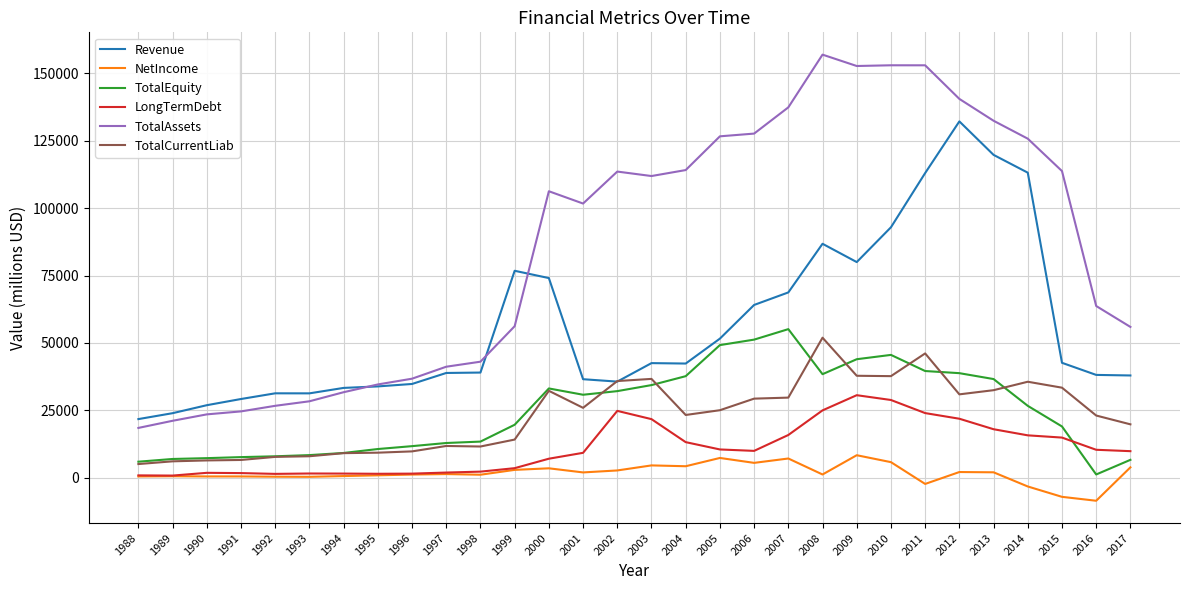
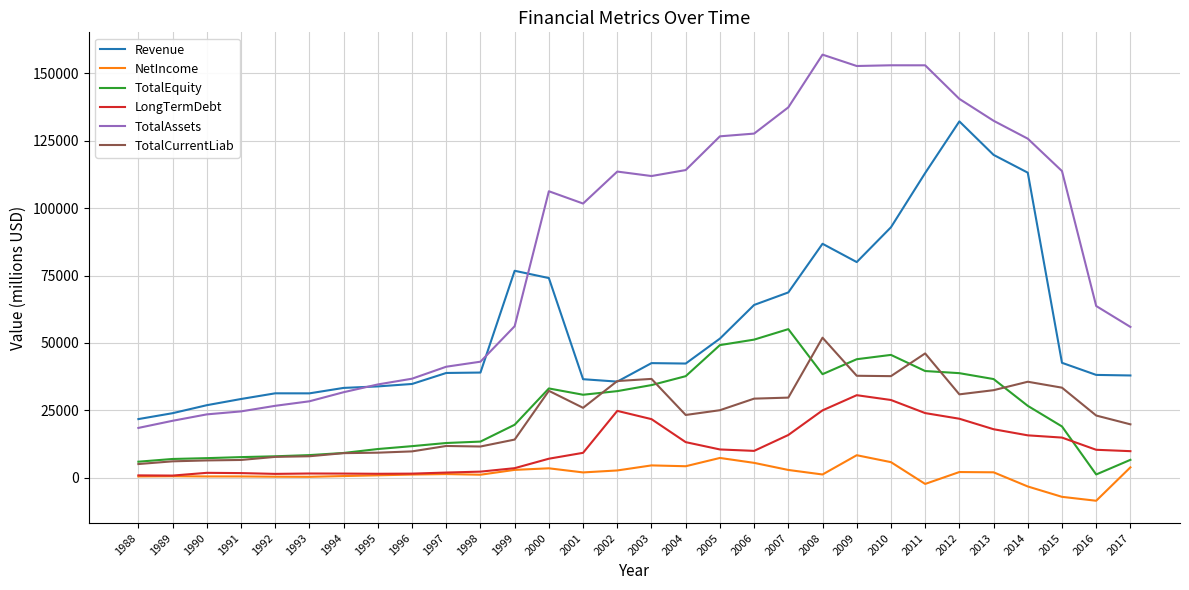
NetIncome, 2007: 7000 -> 3000
